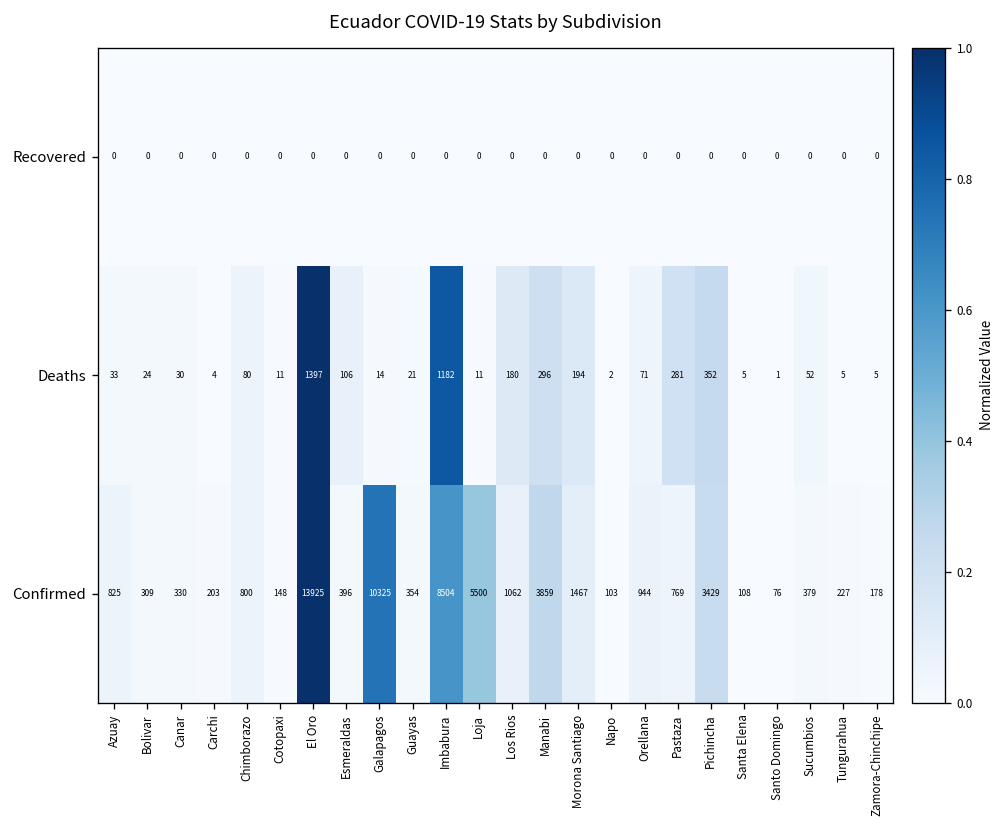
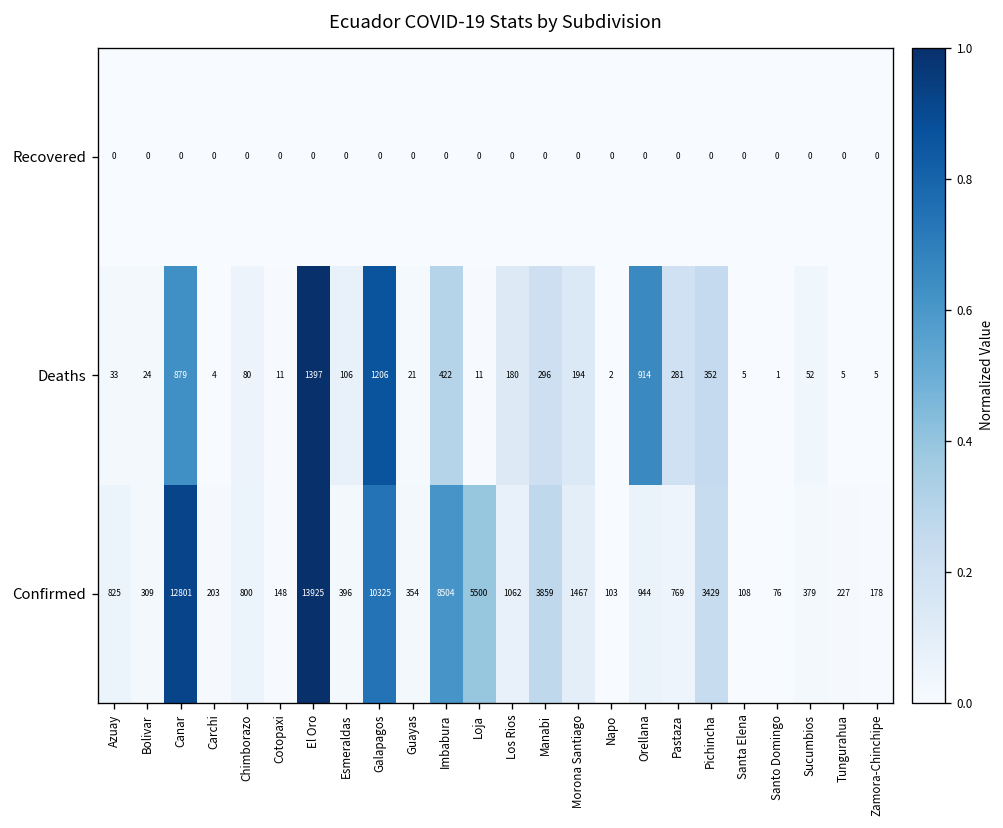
Deaths, Canar: 30 -> 879
Deaths, Galapagos: 14 -> 1206
Deaths, Imbabura: 1182 -> 422
Deaths, Orellana: 71 -> 914
Confirmed, Canar: 330 -> 12801
